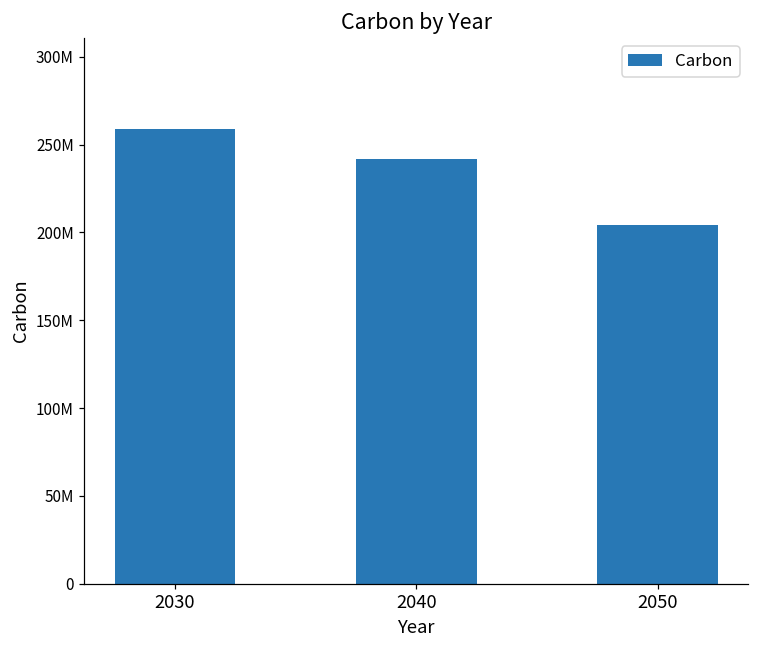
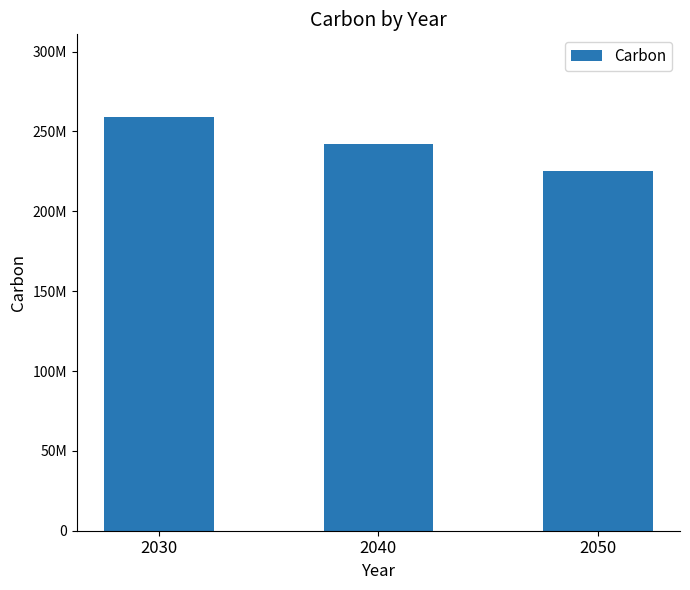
2050: 204000000 -> 225000000
